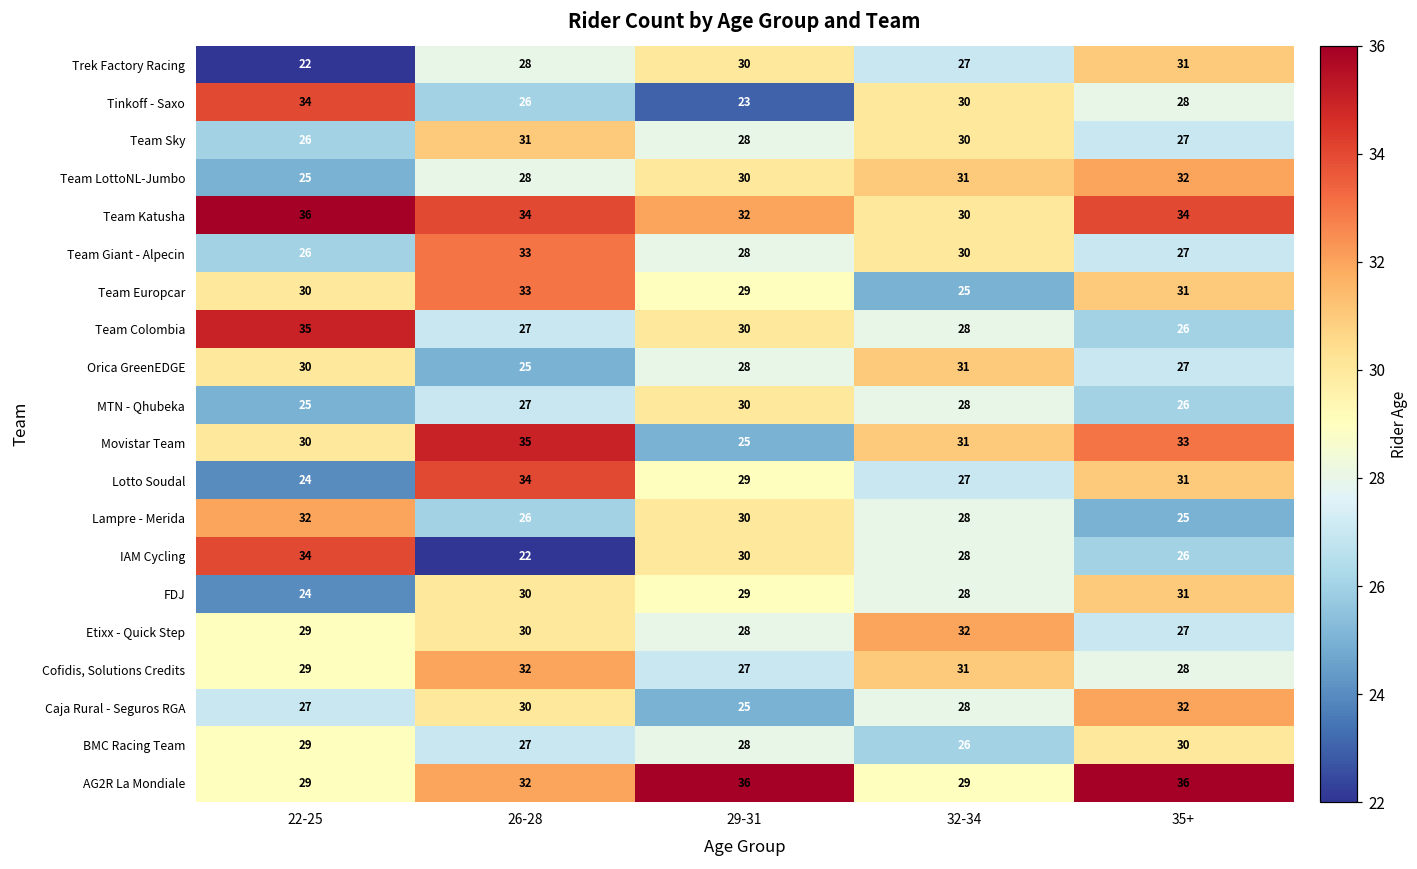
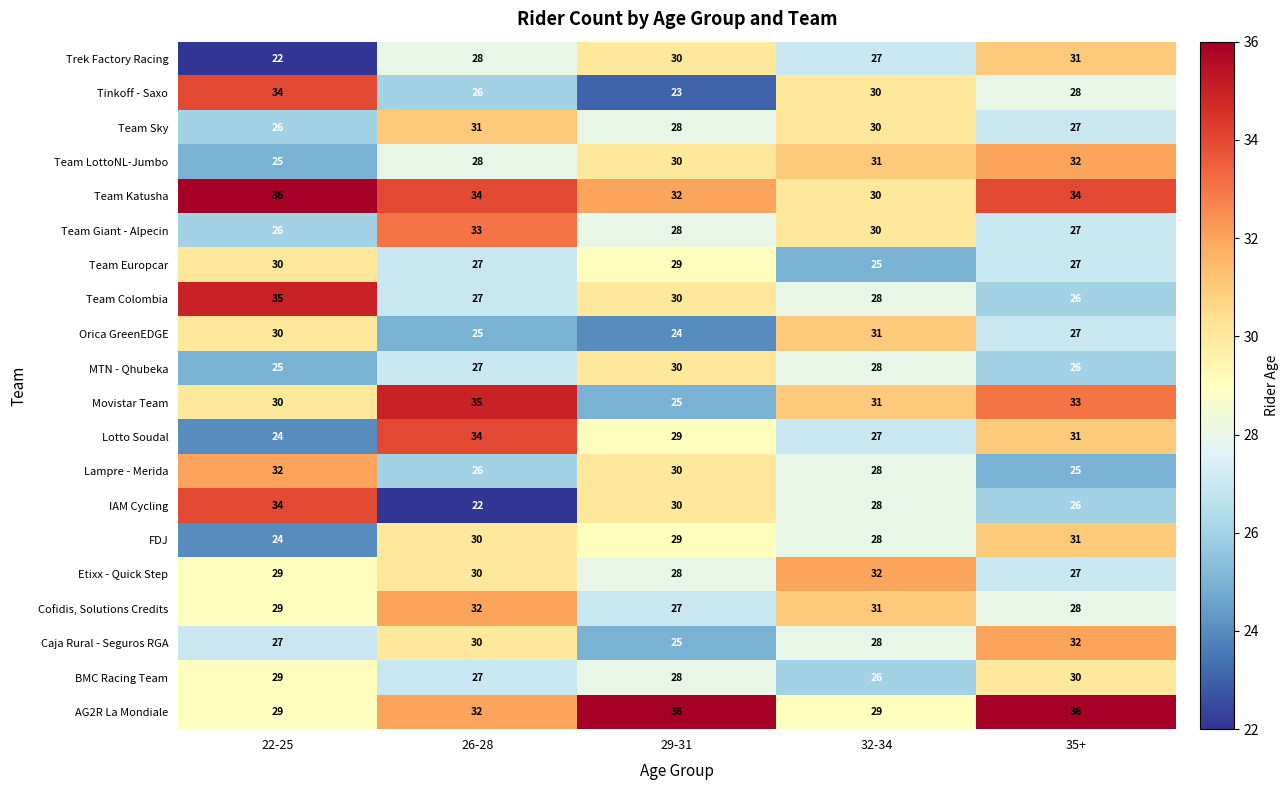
Team Europcar, 26-28: 33 -> 27
Team Europcar, 35+: 31 -> 27
Orica GreenEDGE, 29-31: 28 -> 24
